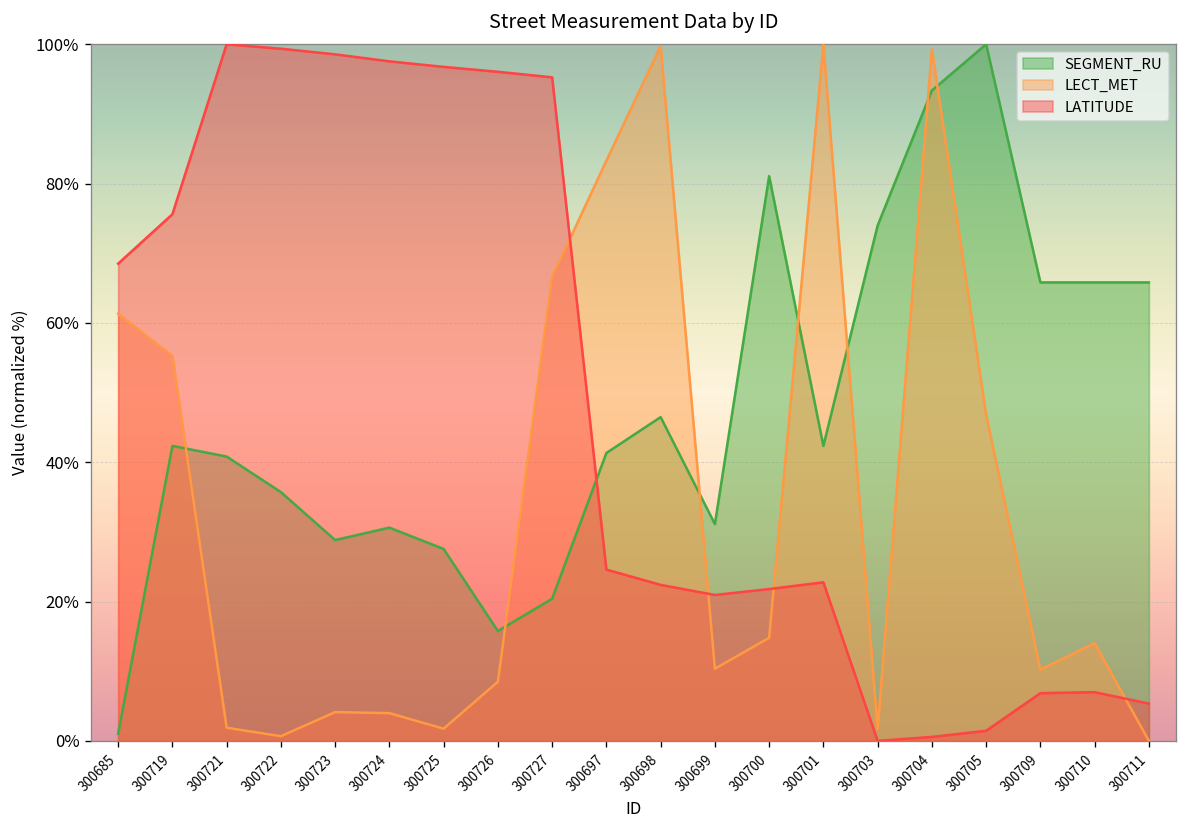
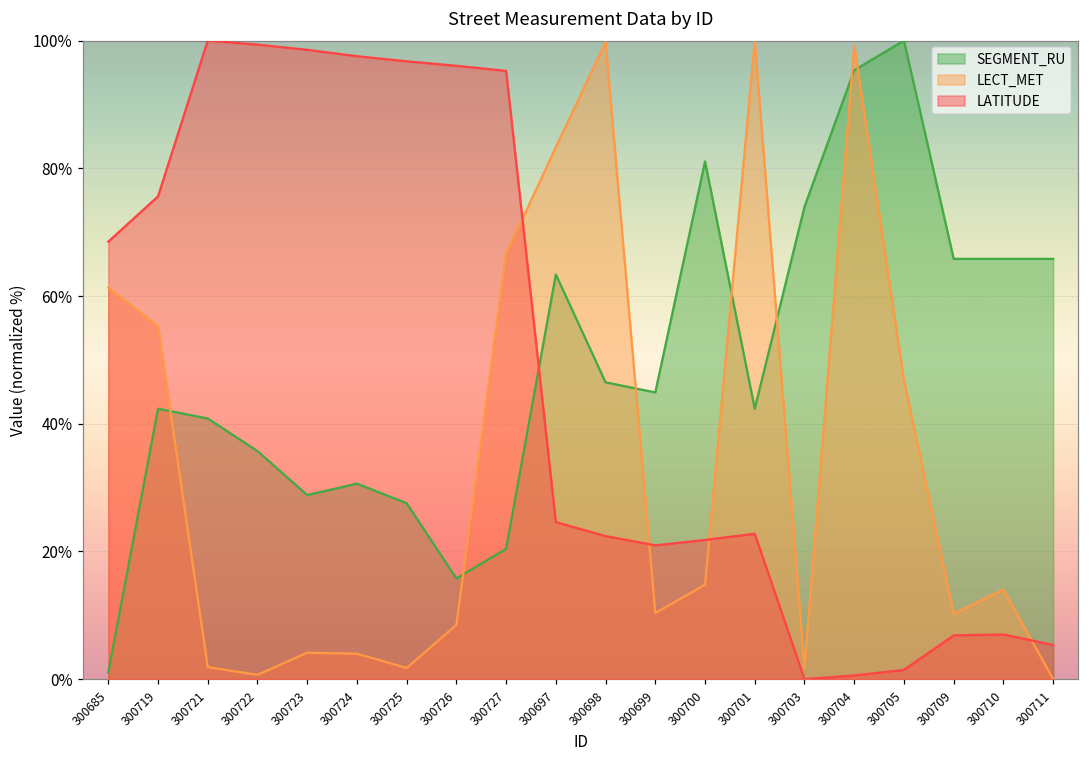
SEGMENT_RU, 300697: 41% -> 63%
SEGMENT_RU, 300699: 31% -> 45%
SEGMENT_RU, 300704: 93% -> 95%
